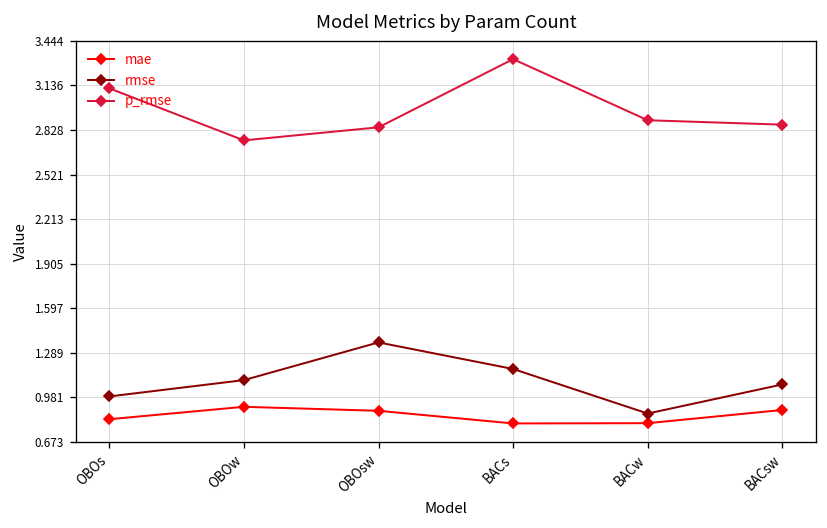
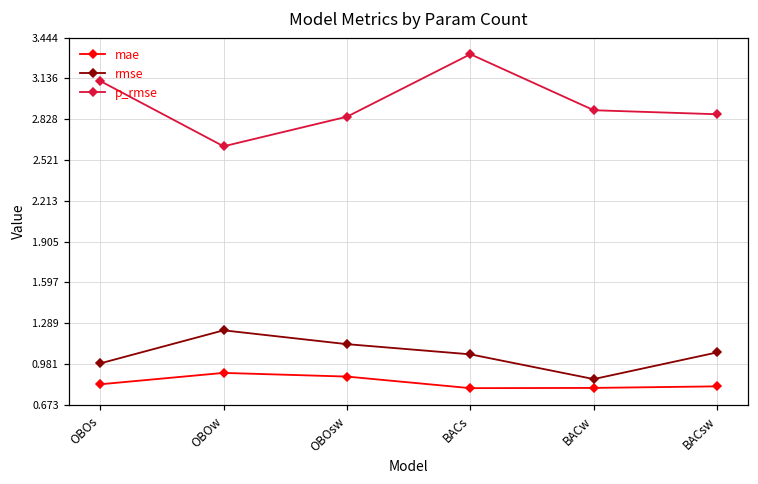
rmse, OBOw: 1.10 -> 1.24
p_rmse, OBOw: 2.76 -> 2.62
rmse, OBOsw: 1.36 -> 1.13
rmse, BACs: 1.18 -> 1.05
mae, BACsw: 0.89 -> 0.81
